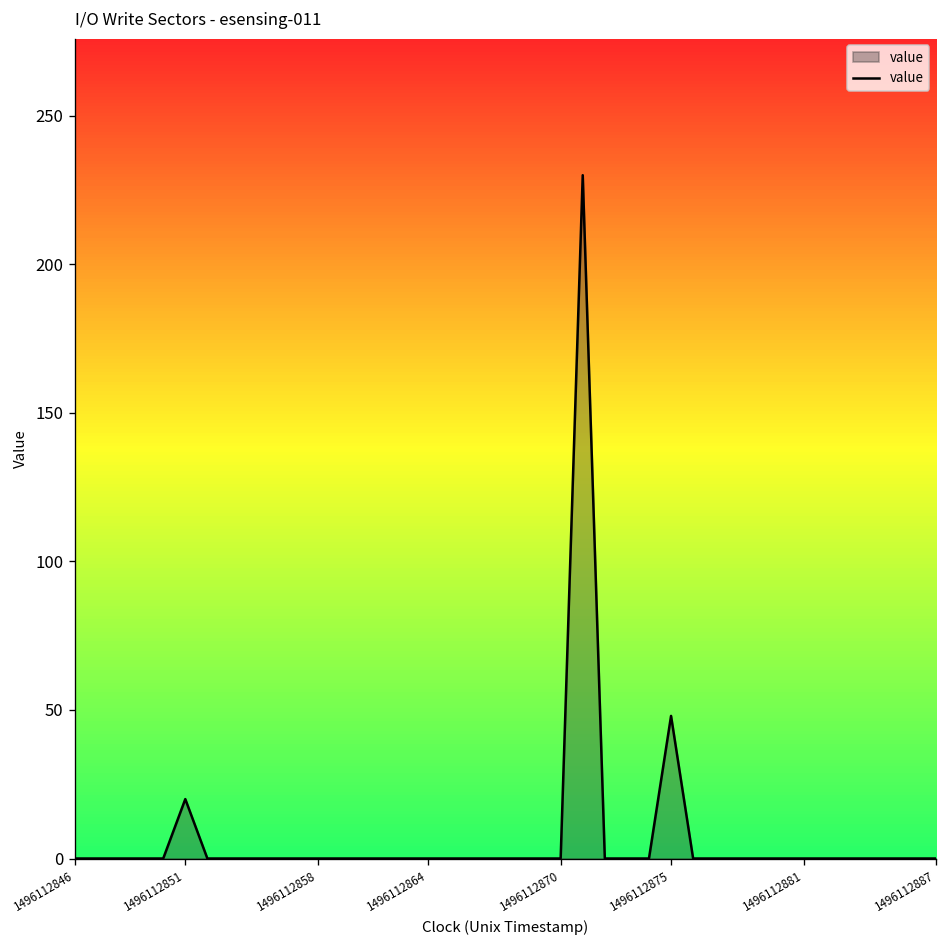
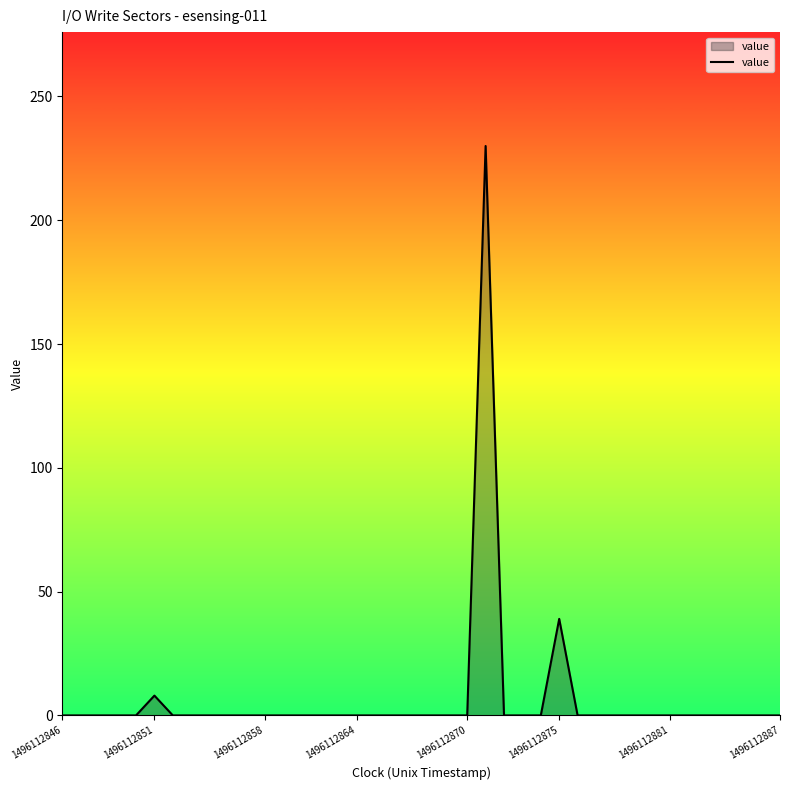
1496112851: 20 -> 8
1496112875: 48 -> 39
